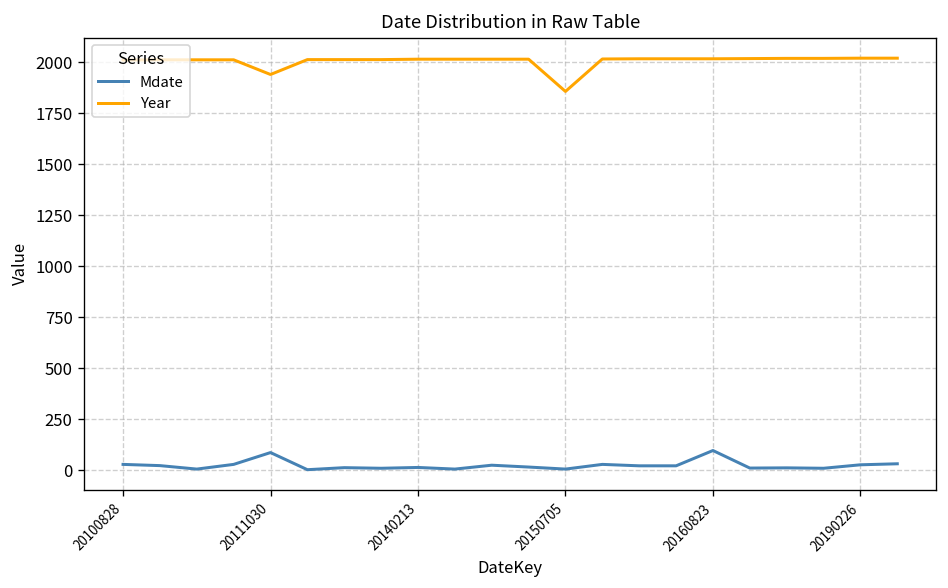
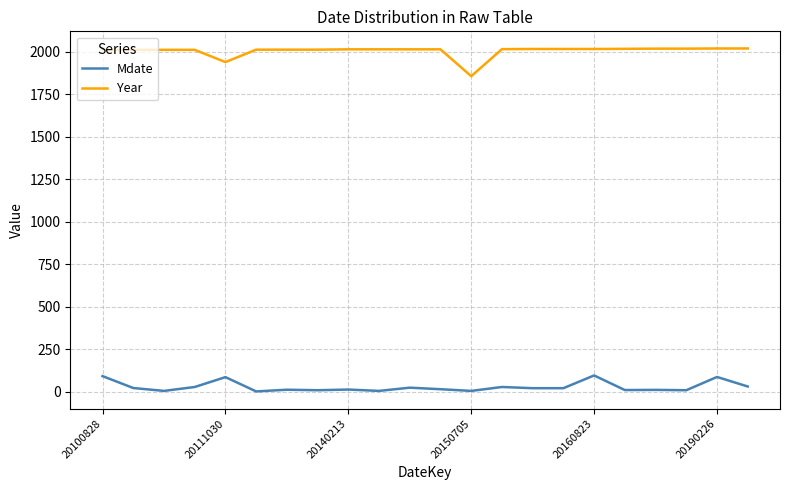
Mdate, 20100828: 30 -> 90
Mdate, 20190226: 30 -> 90
